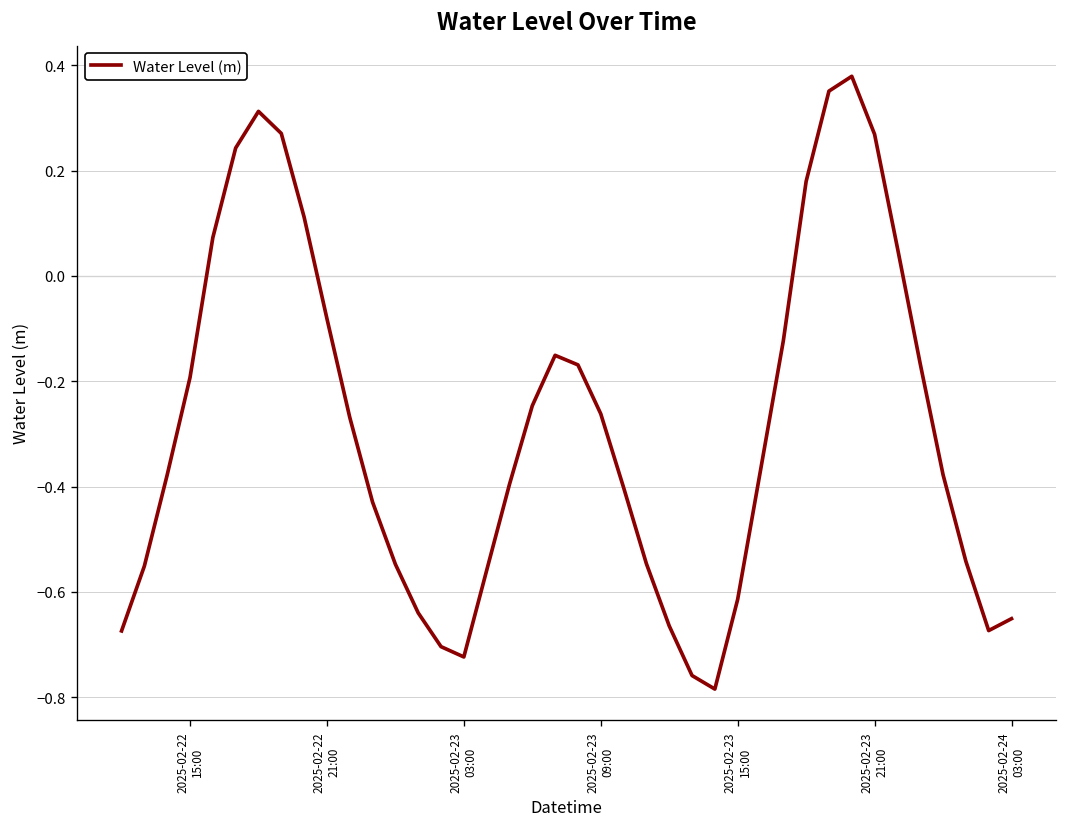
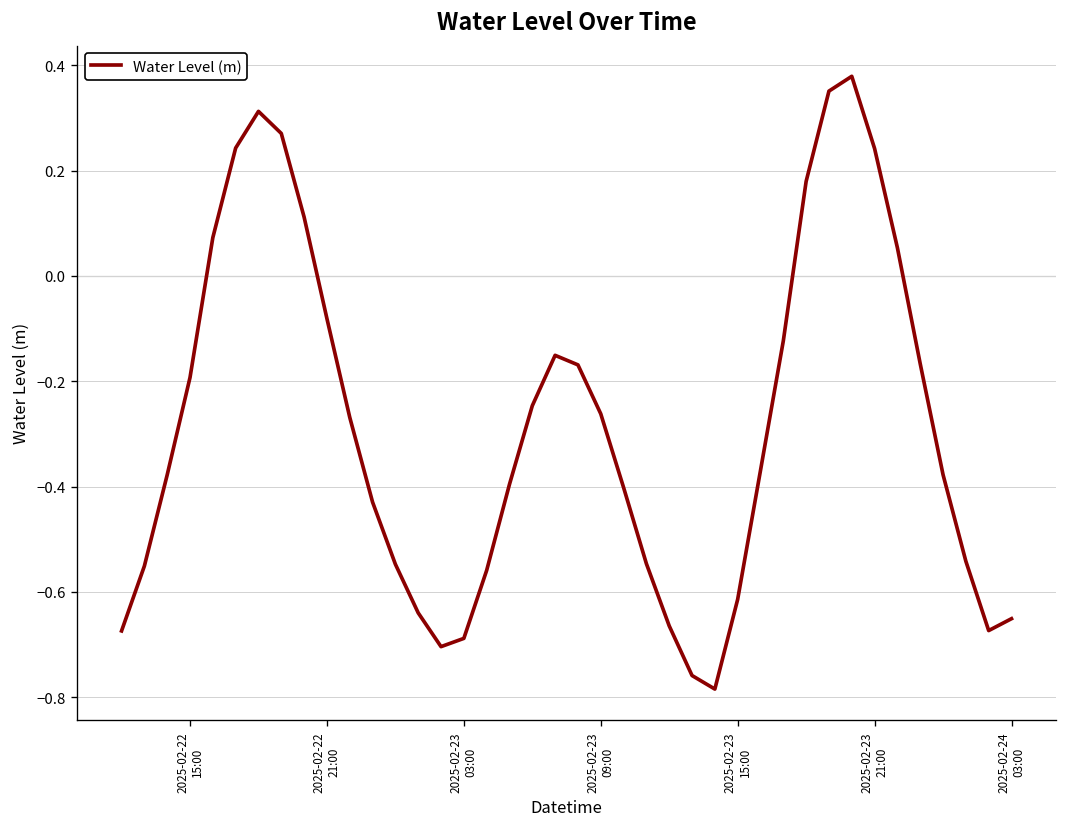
2025-02-23 03:00: -0.72 -> -0.69
2025-02-23 21:00: 0.27 -> 0.24
